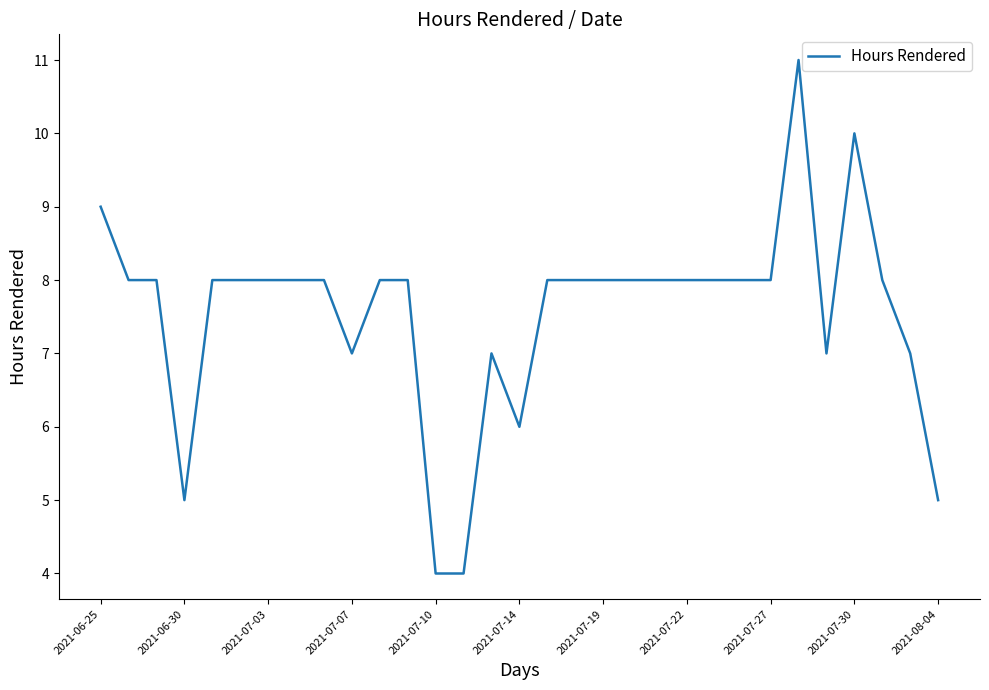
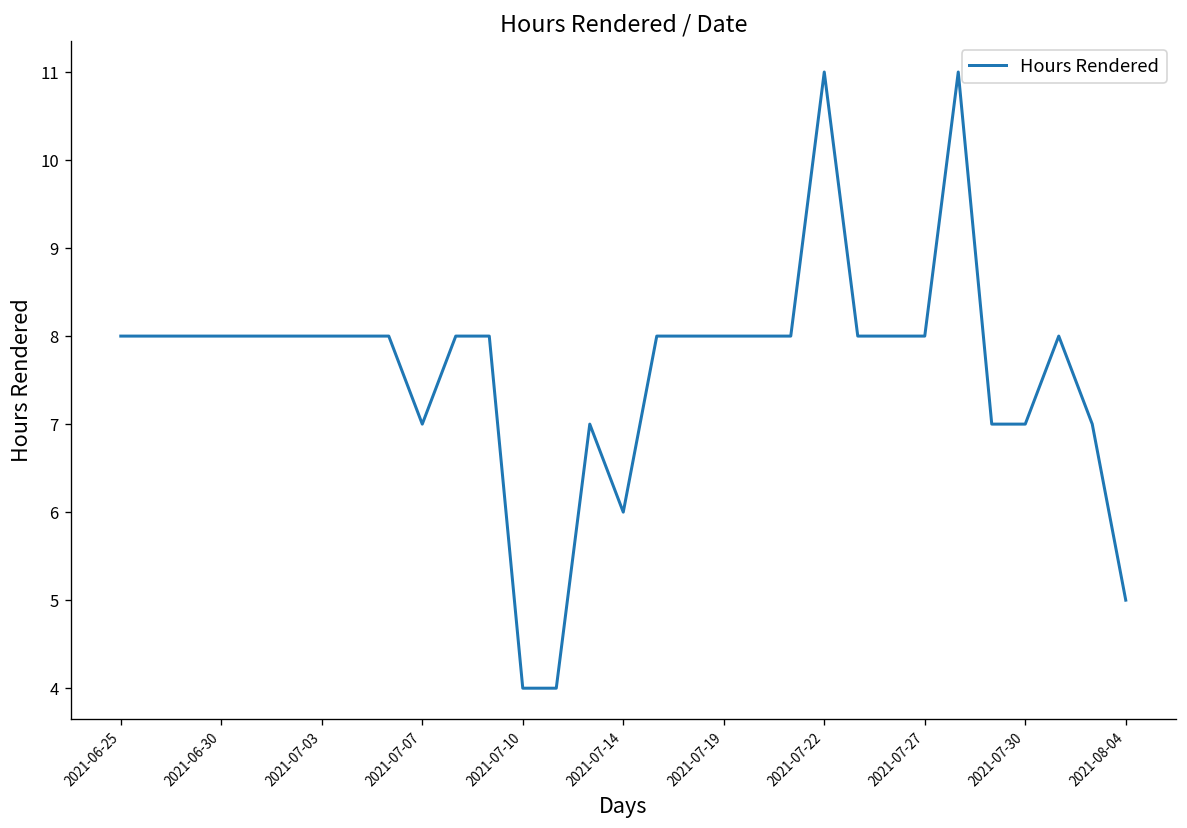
2021-06-25: 9 -> 8
2021-06-30: 5 -> 8
2021-07-22: 8 -> 11
2021-07-30: 10 -> 7
